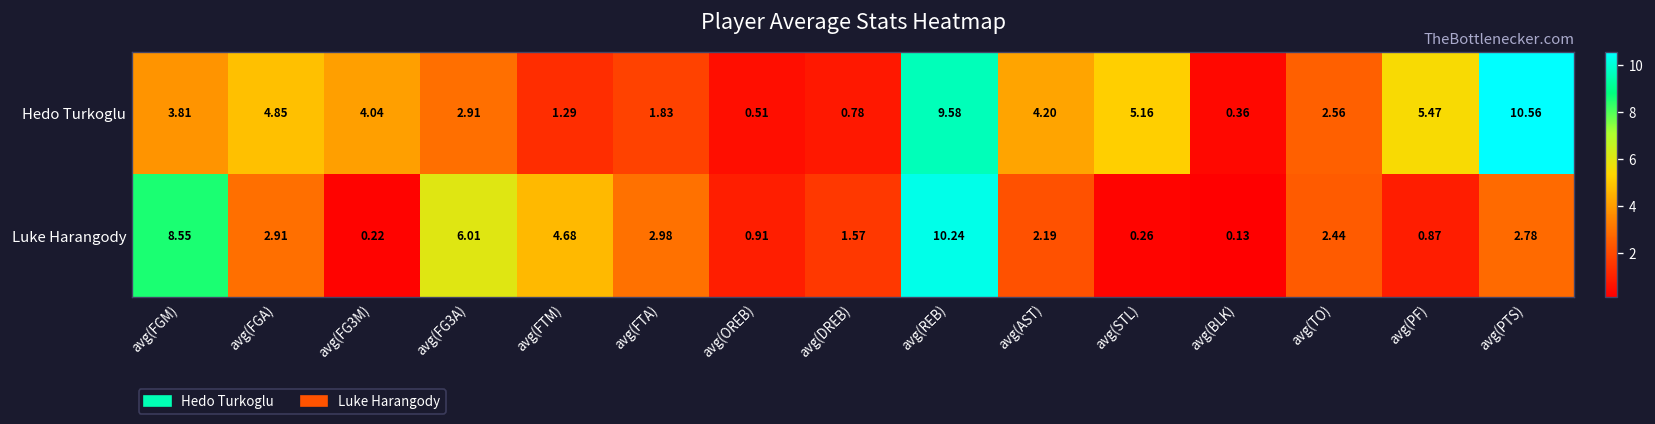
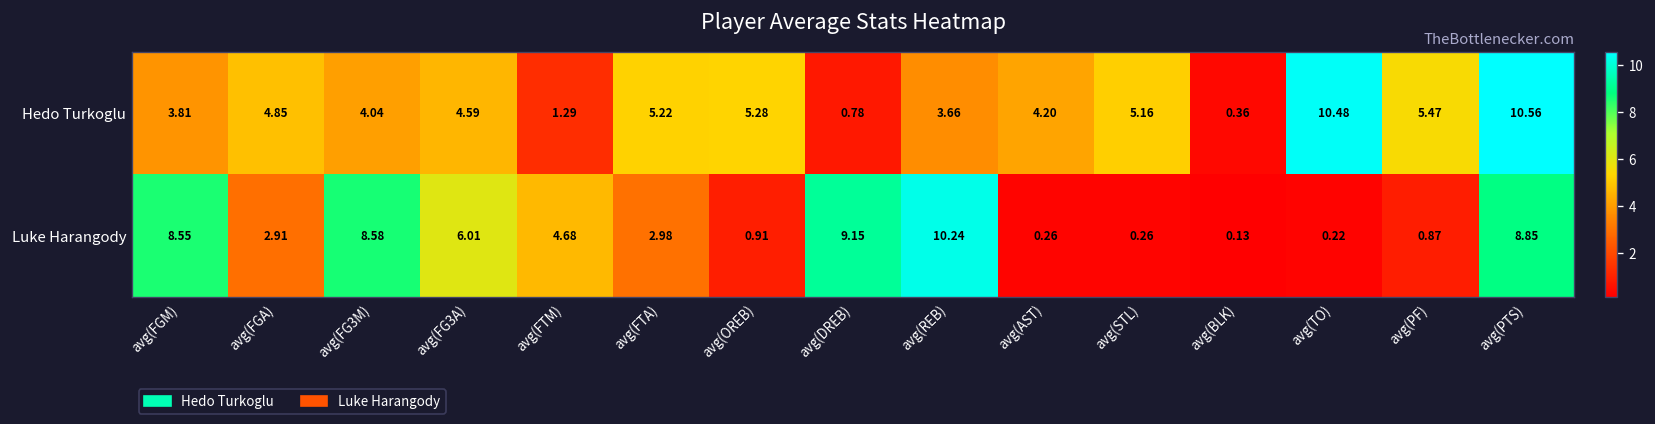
Hedo Turkoglu, avg(FG3A): 2.91 -> 4.59
Hedo Turkoglu, avg(FTA): 1.83 -> 5.22
Hedo Turkoglu, avg(OREB): 0.51 -> 5.28
Hedo Turkoglu, avg(REB): 9.58 -> 3.66
Hedo Turkoglu, avg(TO): 2.56 -> 10.48
Luke Harangody, avg(FG3M): 0.22 -> 8.58
Luke Harangody, avg(DREB): 1.57 -> 9.15
Luke Harangody, avg(AST): 2.19 -> 0.26
Luke Harangody, avg(TO): 2.44 -> 0.22
Luke Harangody, avg(PTS): 2.78 -> 8.85
